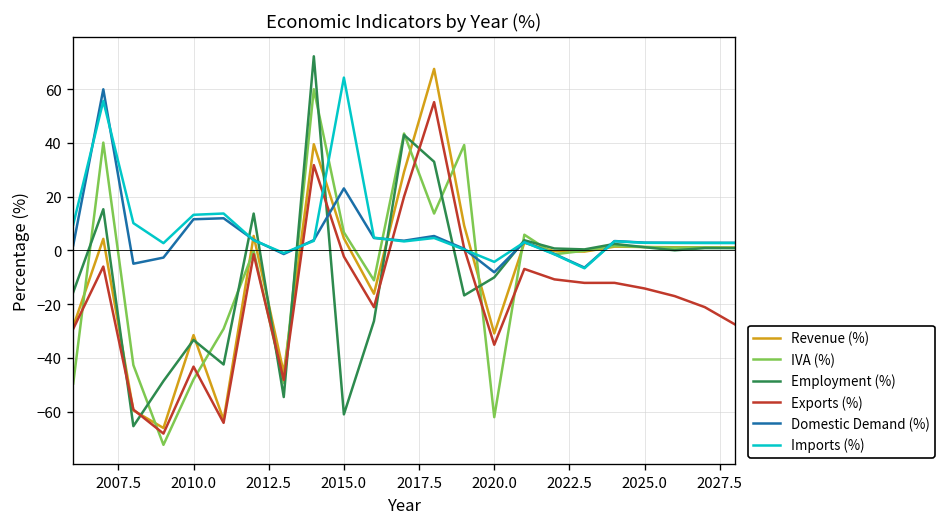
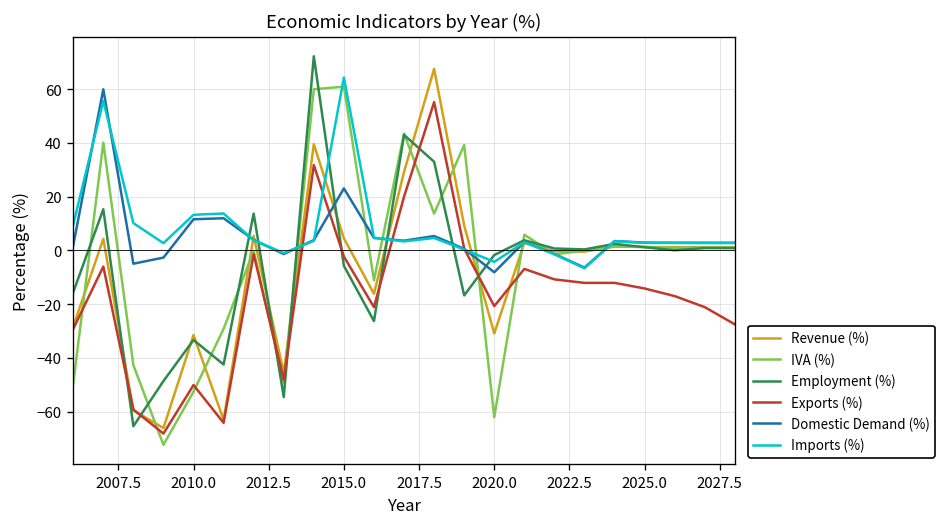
IVA (%), 2010.0: -48 -> -53
Exports (%), 2010.0: -43 -> -50
IVA (%), 2015.0: 7 -> 61
Employment (%), 2015.0: -61 -> -6
Employment (%), 2020.0: -10 -> -2
Exports (%), 2020.0: -35 -> -21
